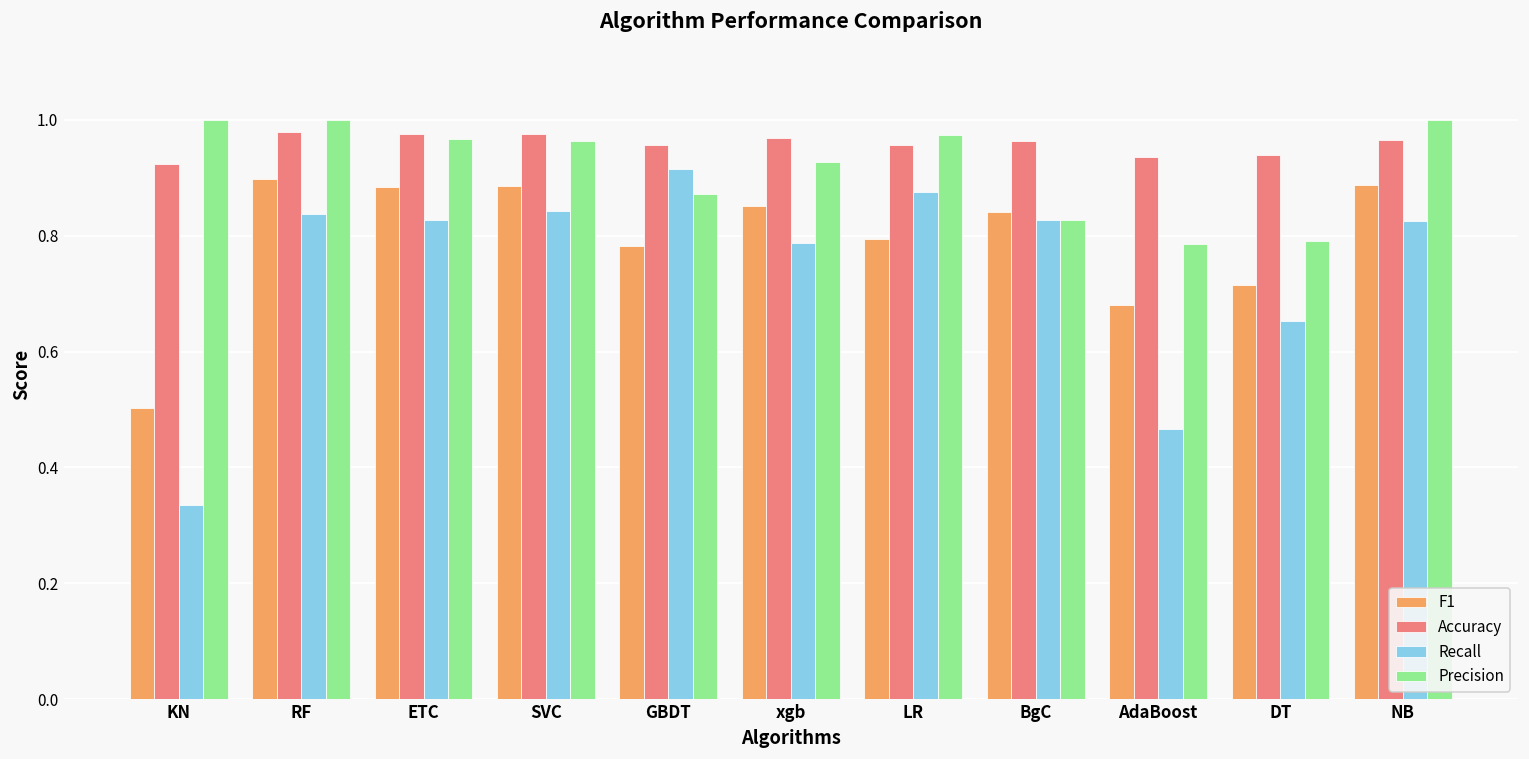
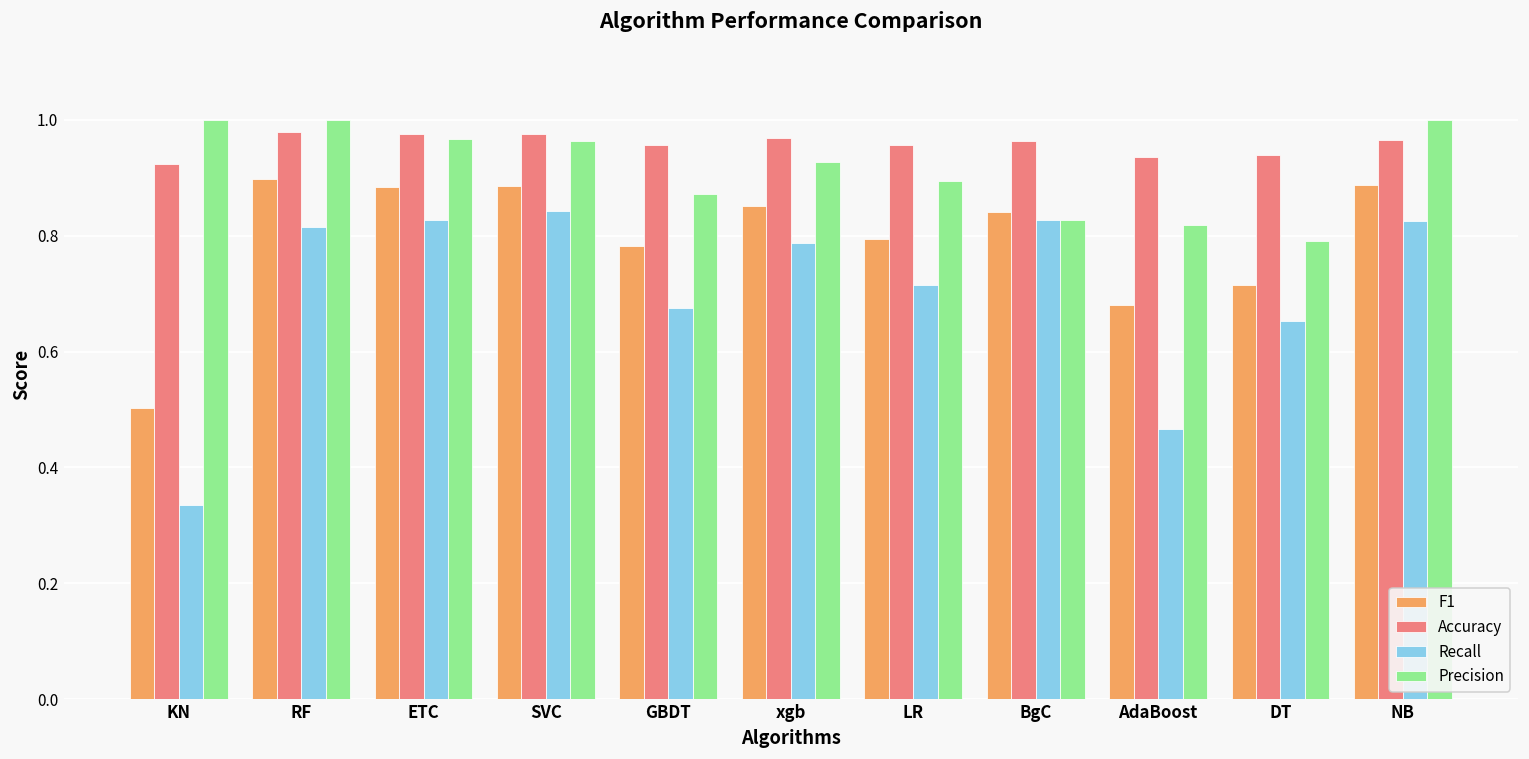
Recall, RF: 0.84 -> 0.82
Recall, GBDT: 0.92 -> 0.68
Recall, LR: 0.88 -> 0.72
Precision, LR: 0.97 -> 0.90
Precision, AdaBoost: 0.79 -> 0.82
